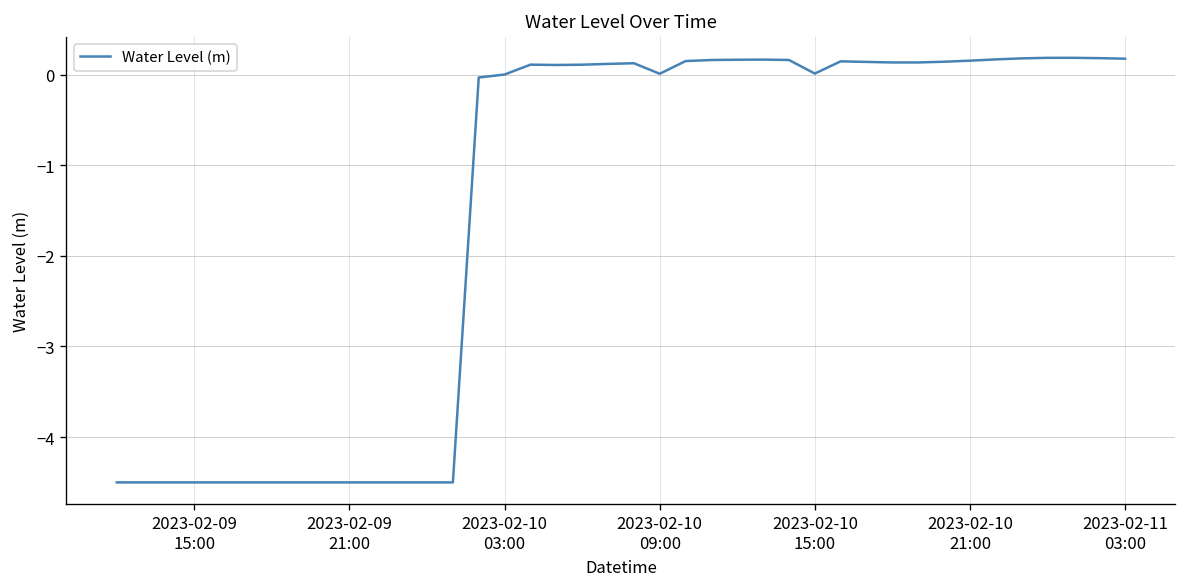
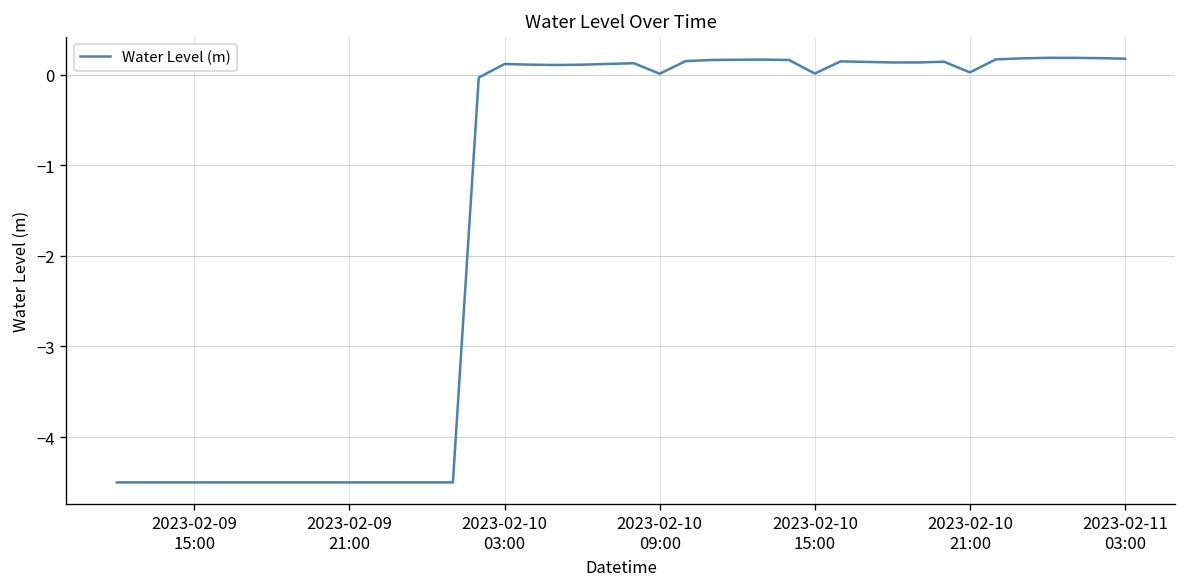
2023-02-10 03:00: 0.0 -> 0.1
2023-02-10 21:00: 0.2 -> 0.0
